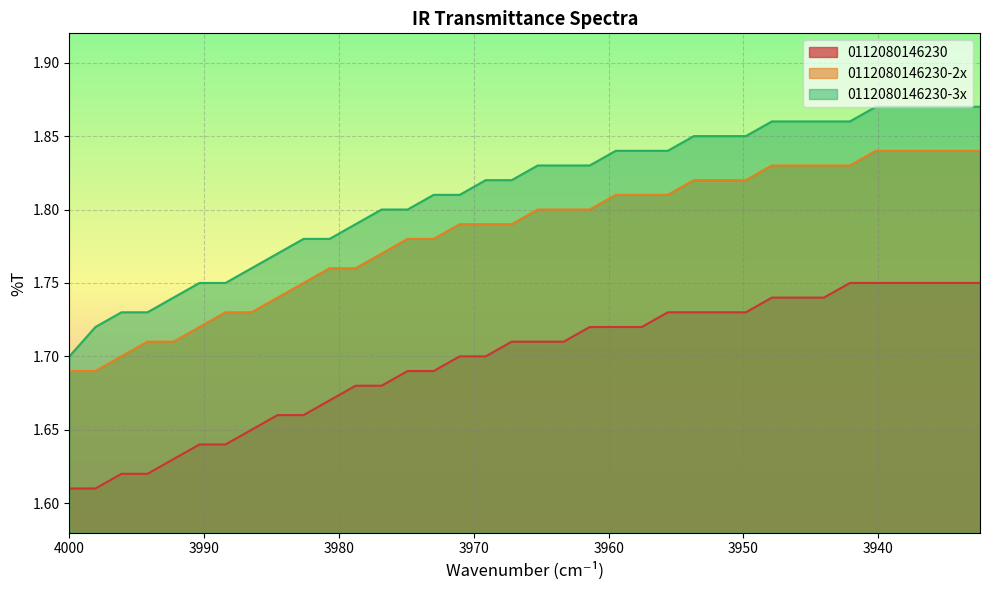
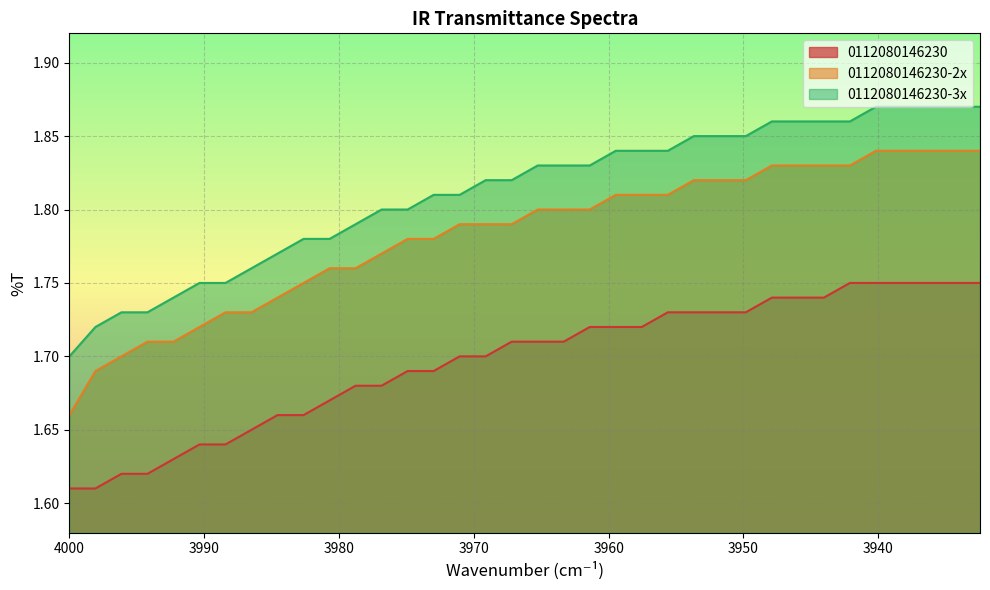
0112080146230-2x, 4000: 1.69 -> 1.66
